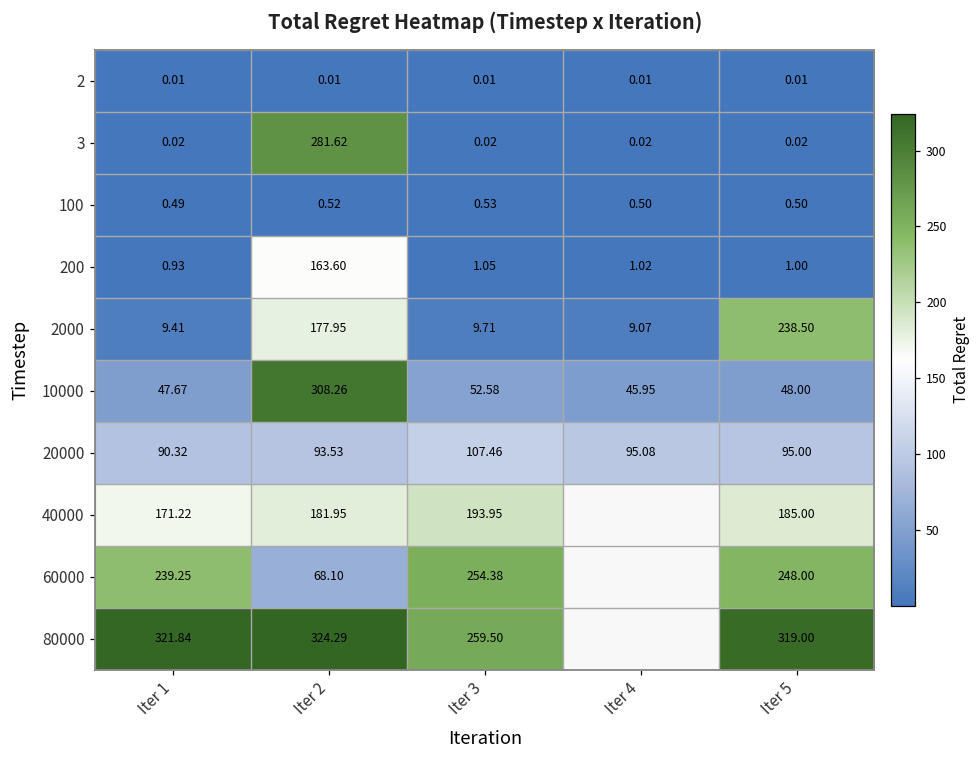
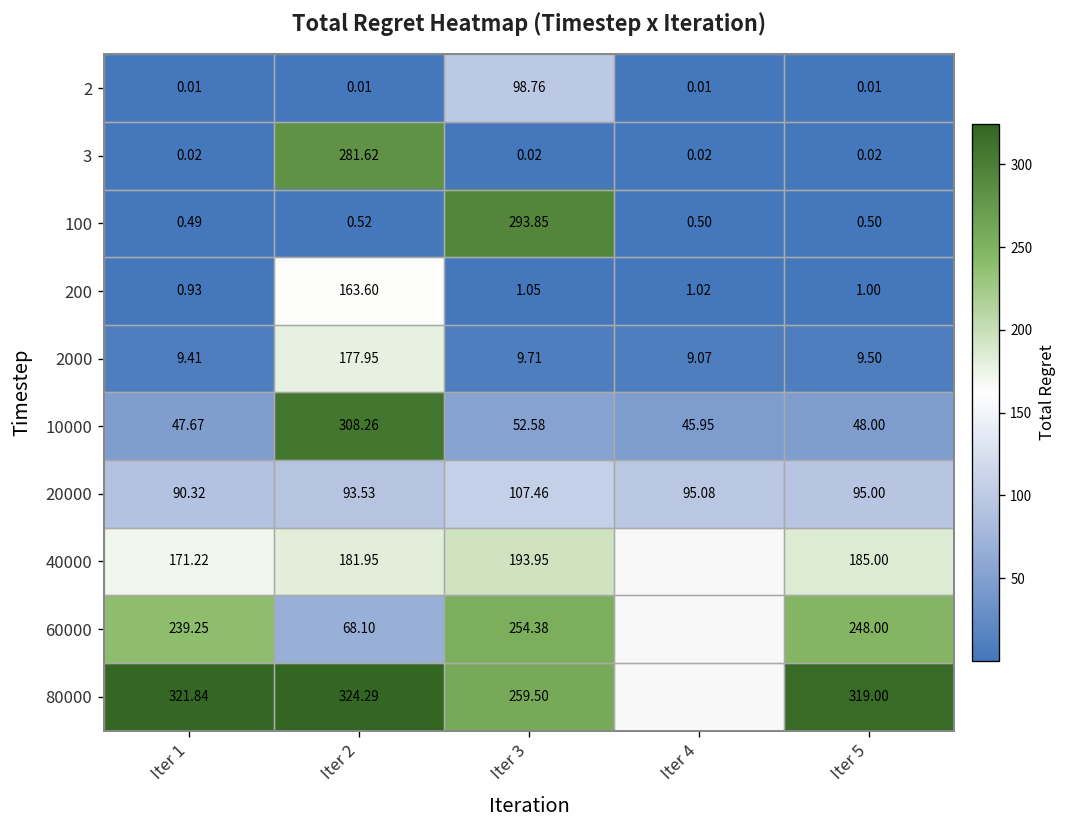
2, Iter 3: 0.01 -> 98.76
100, Iter 3: 0.53 -> 293.85
2000, Iter 5: 238.50 -> 9.50
